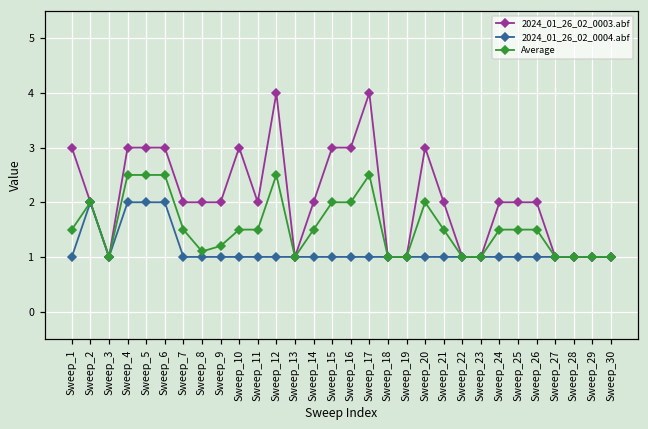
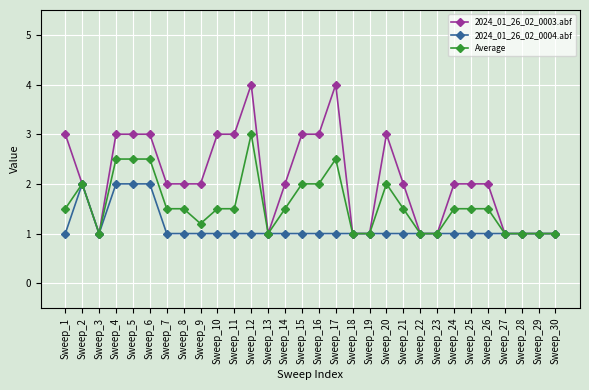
Average, Sweep_8: 1.1 -> 1.5
2024_01_26_02_0003.abf, Sweep_11: 2 -> 3
Average, Sweep_12: 2.5 -> 3.0
